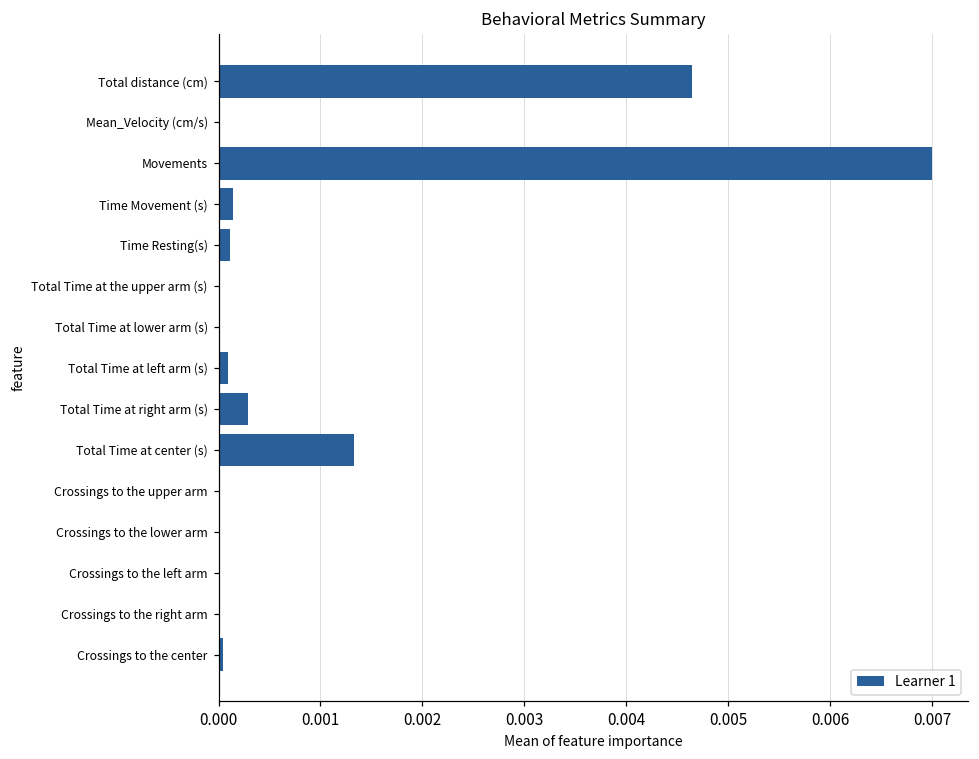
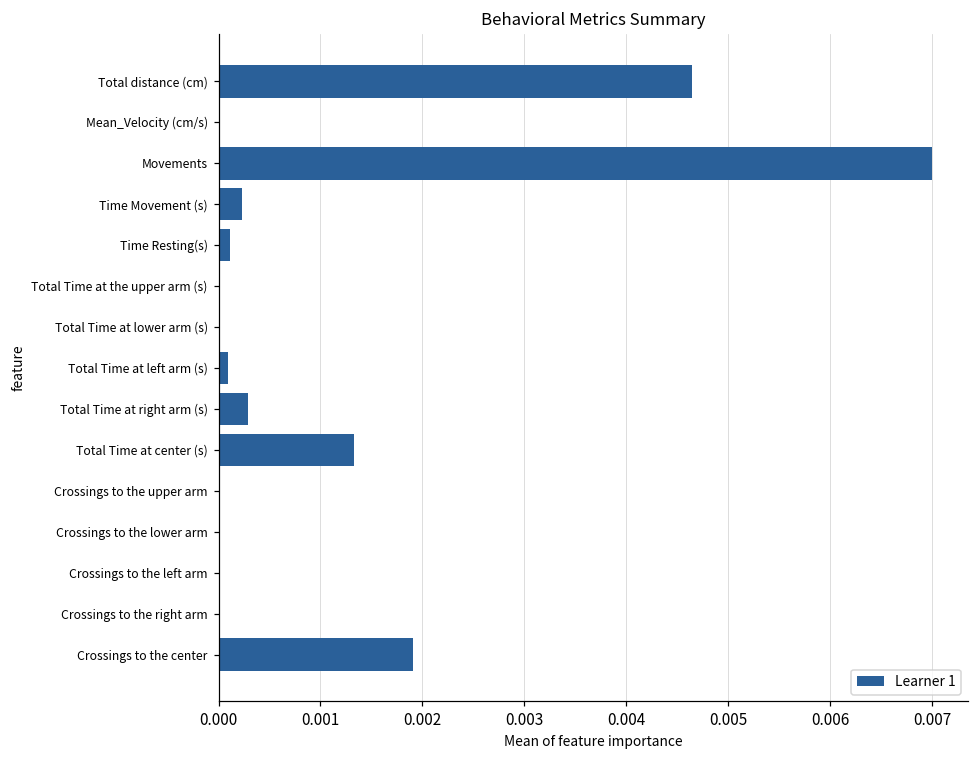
Time Movement (s): 0.0001 -> 0.0002
Crossings to the center: 0.0000 -> 0.0019
